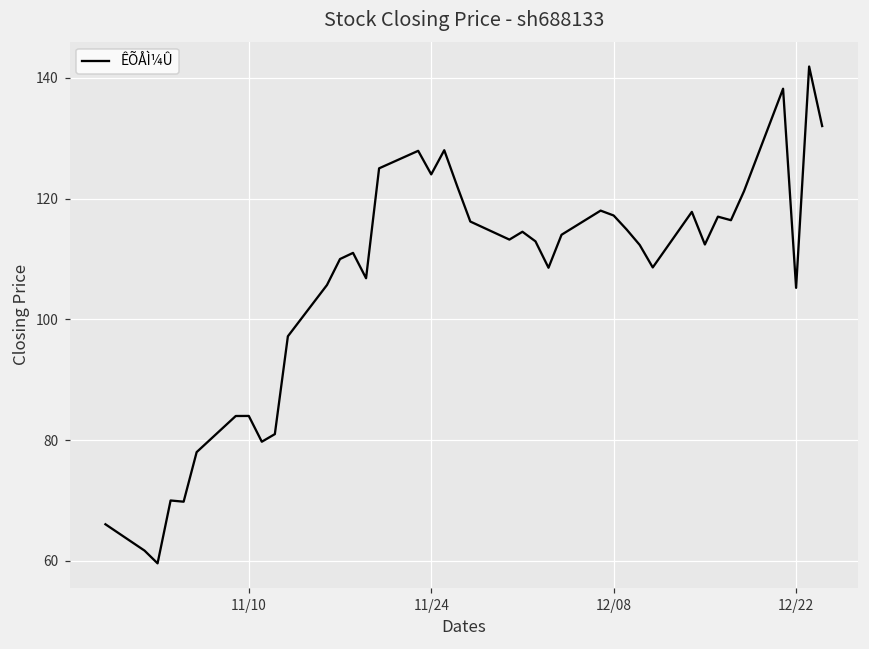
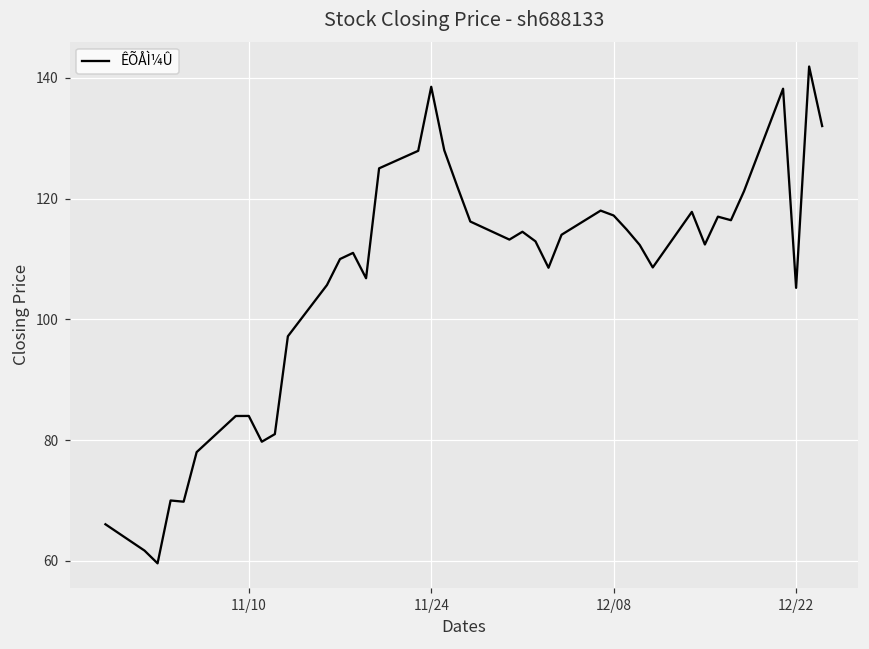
11/24: 124 -> 139
